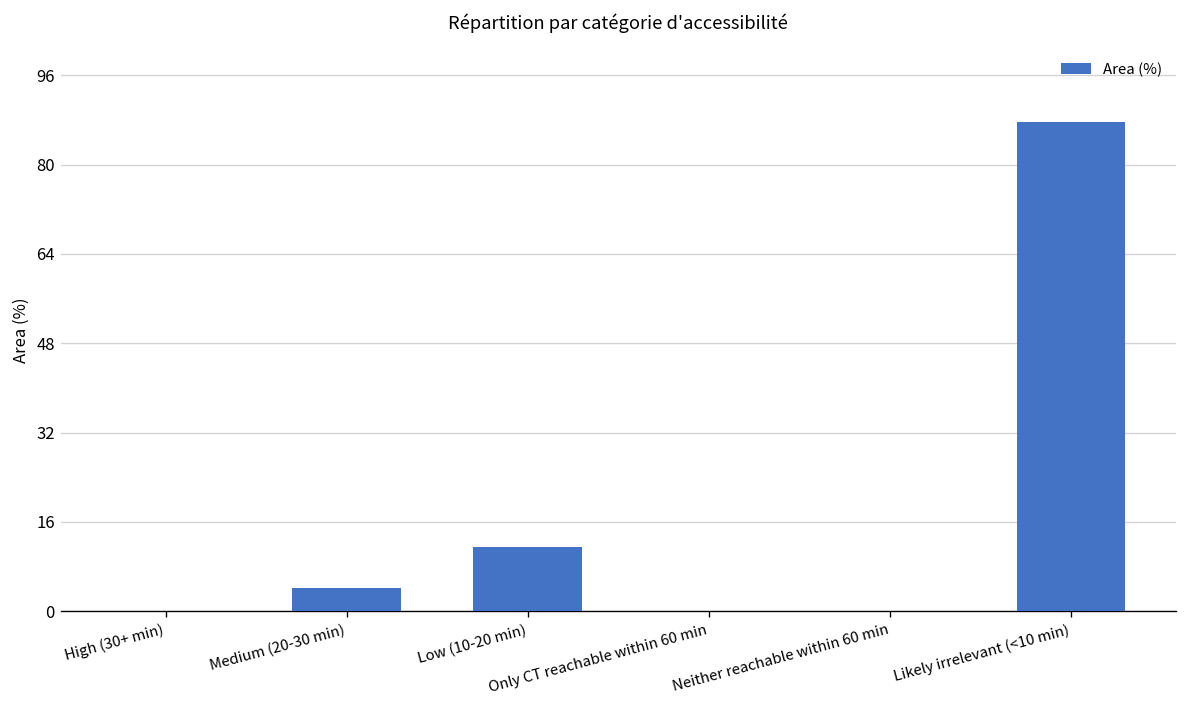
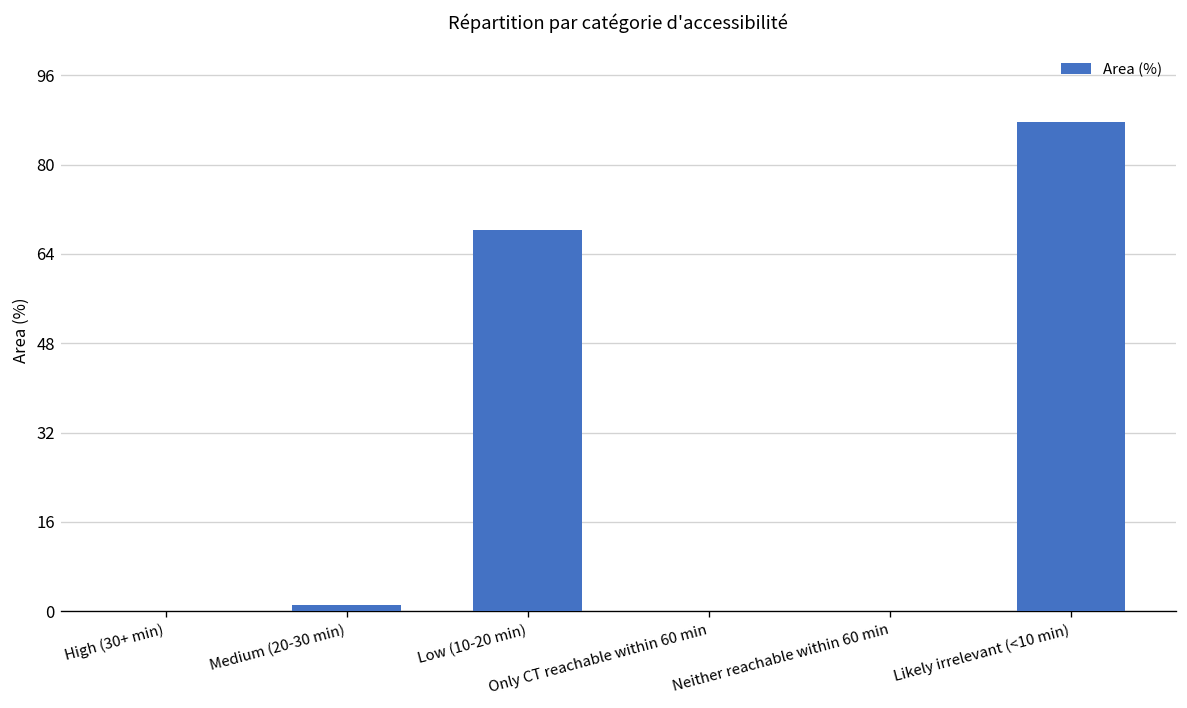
Medium (20-30 min): 4 -> 1
Low (10-20 min): 11 -> 68
